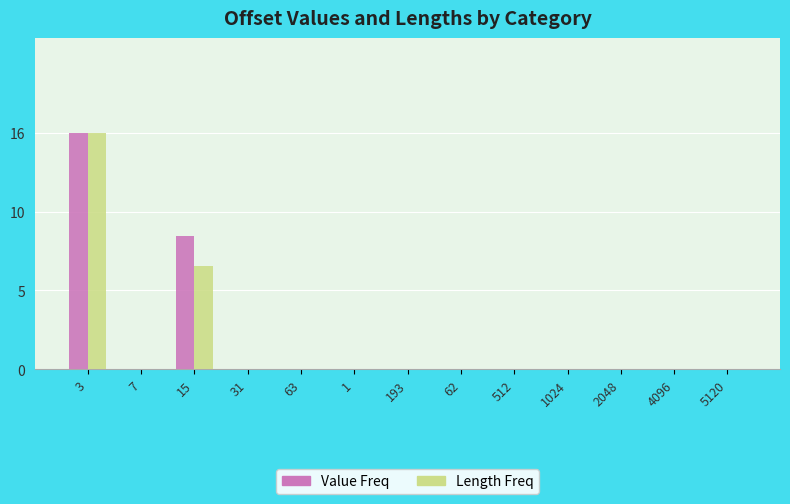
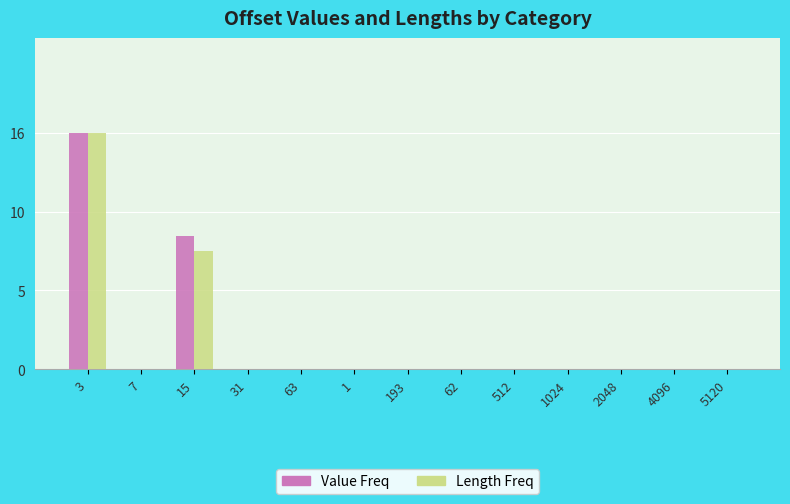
Length Freq, 15: 7 -> 8
